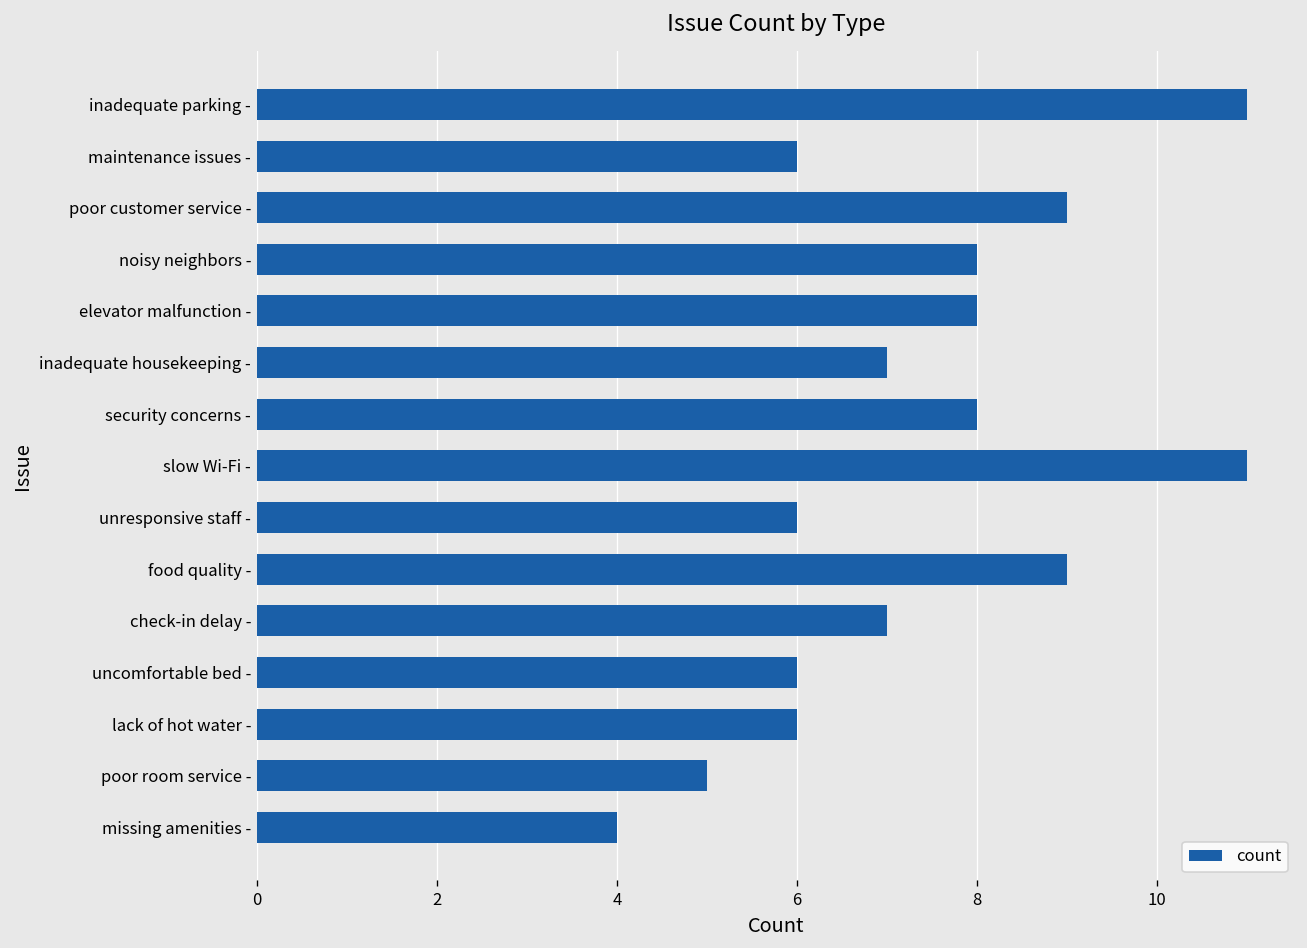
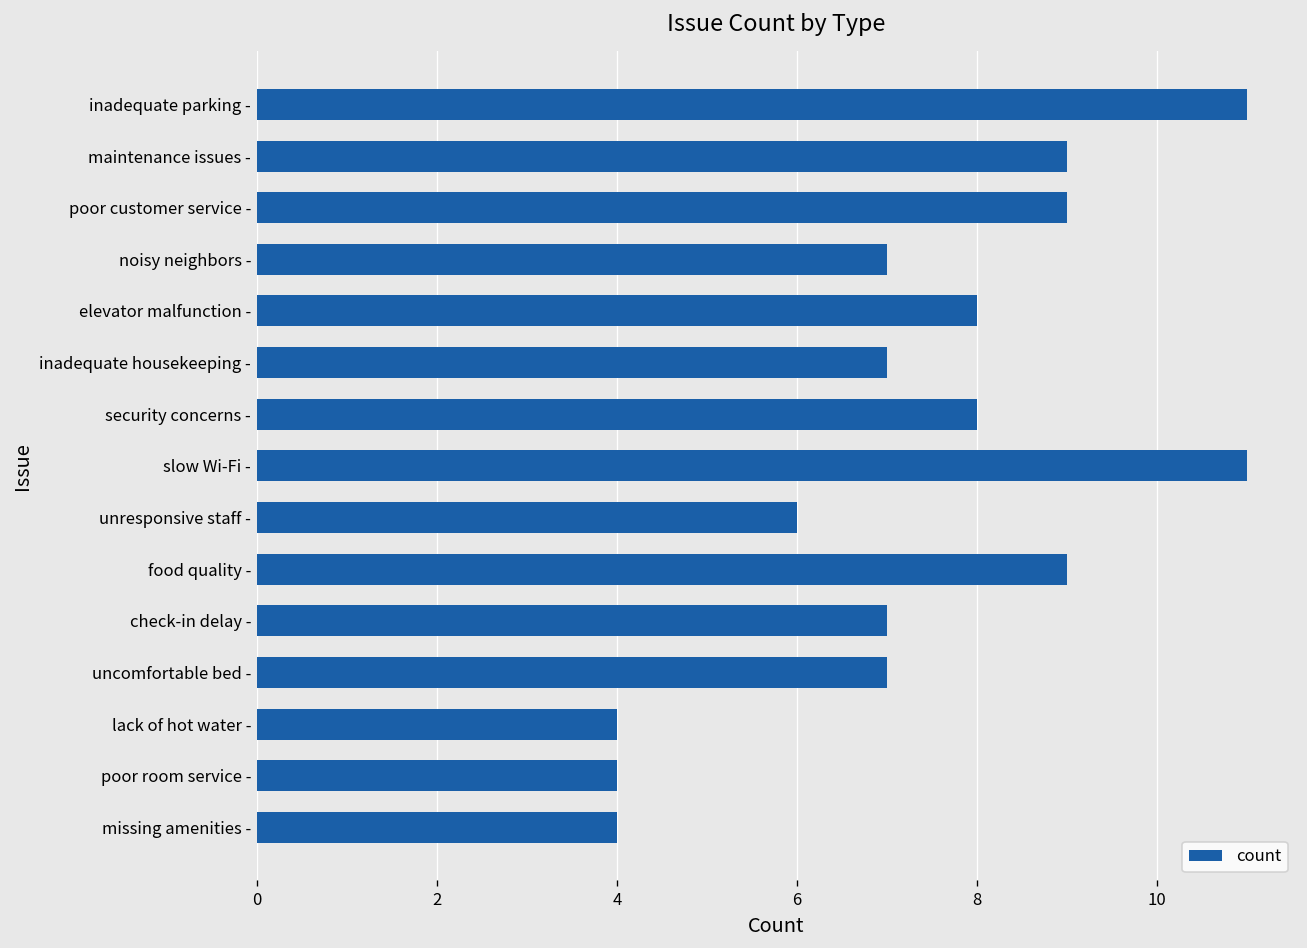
maintenance issues -: 6 -> 9
noisy neighbors -: 8 -> 7
uncomfortable bed -: 6 -> 7
lack of hot water -: 6 -> 4
poor room service -: 5 -> 4
